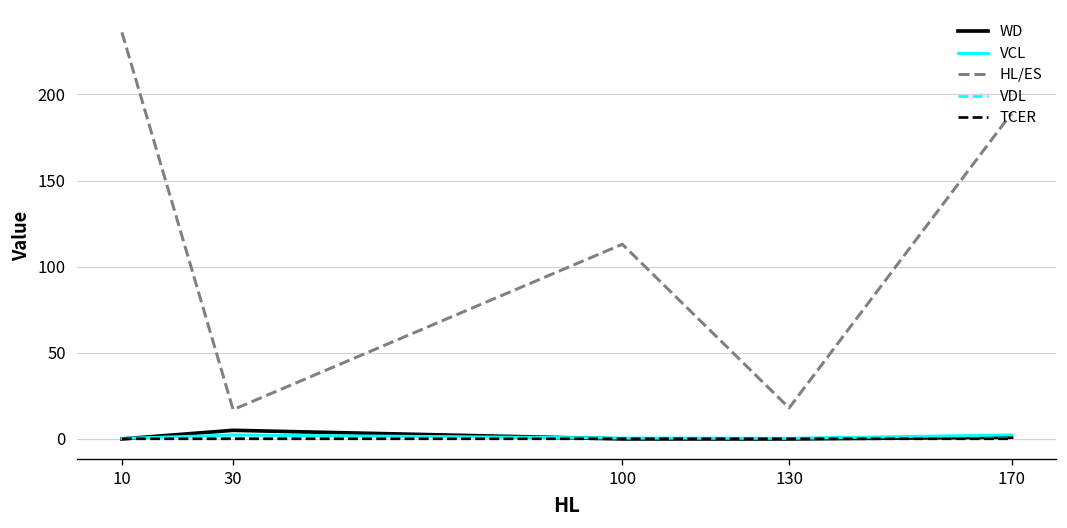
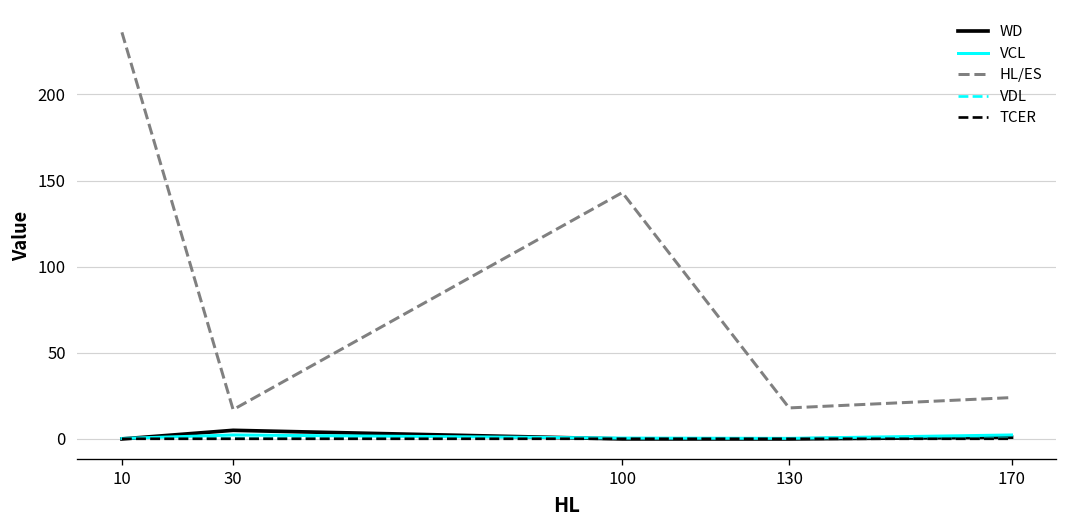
HL/ES, 100: 113 -> 143
HL/ES, 170: 189 -> 24
